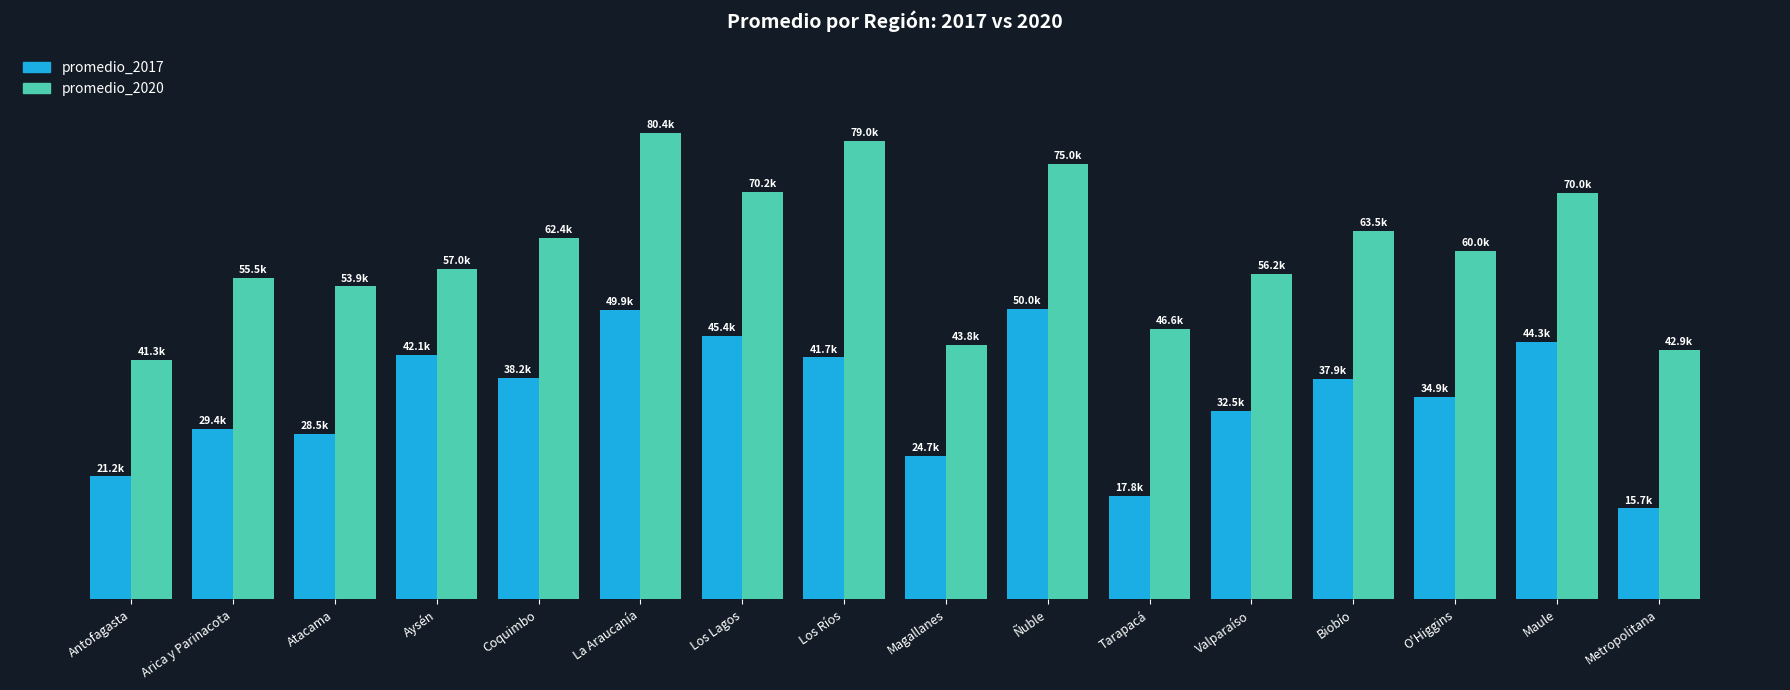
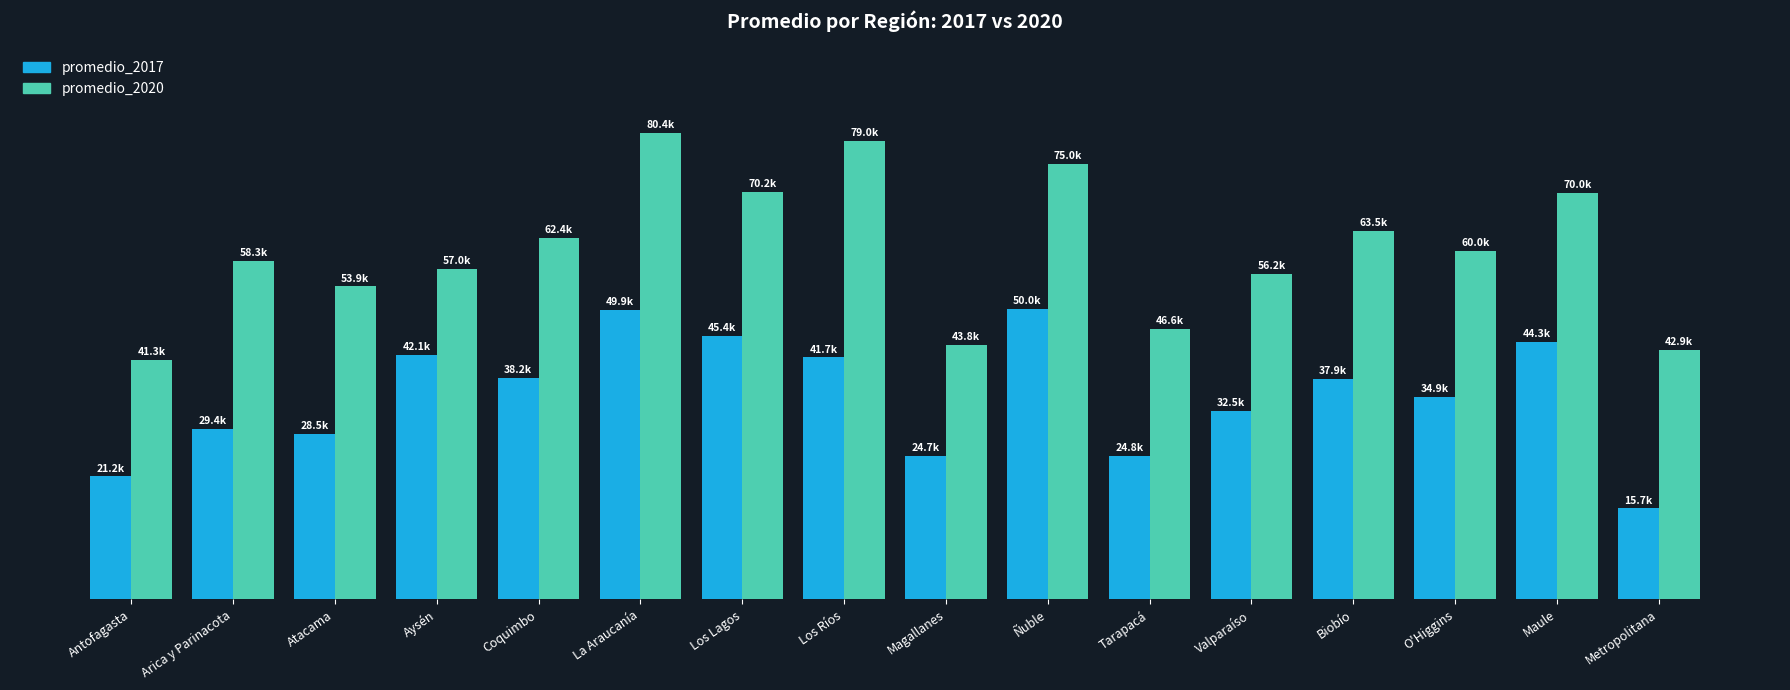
promedio_2020, Arica y Parinacota: 55.5k -> 58.3k
promedio_2017, Tarapacá: 17.8k -> 24.8k
